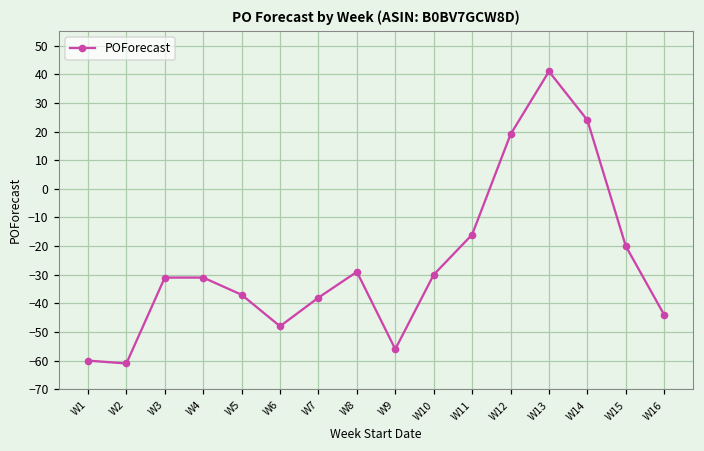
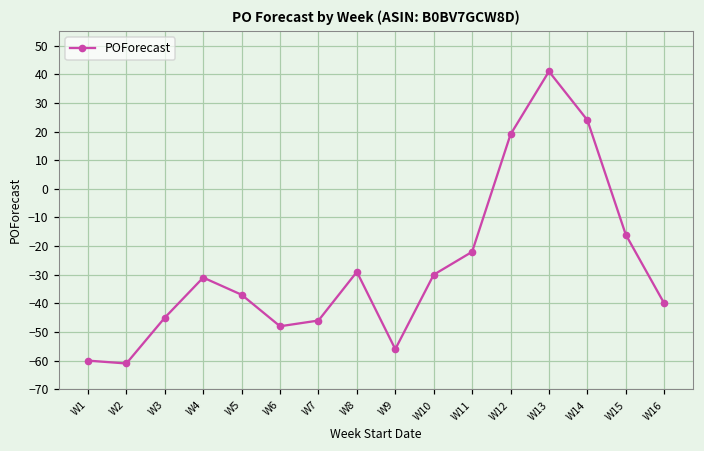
W3: -31 -> -45
W7: -38 -> -46
W11: -16 -> -22
W15: -20 -> -16
W16: -44 -> -40
